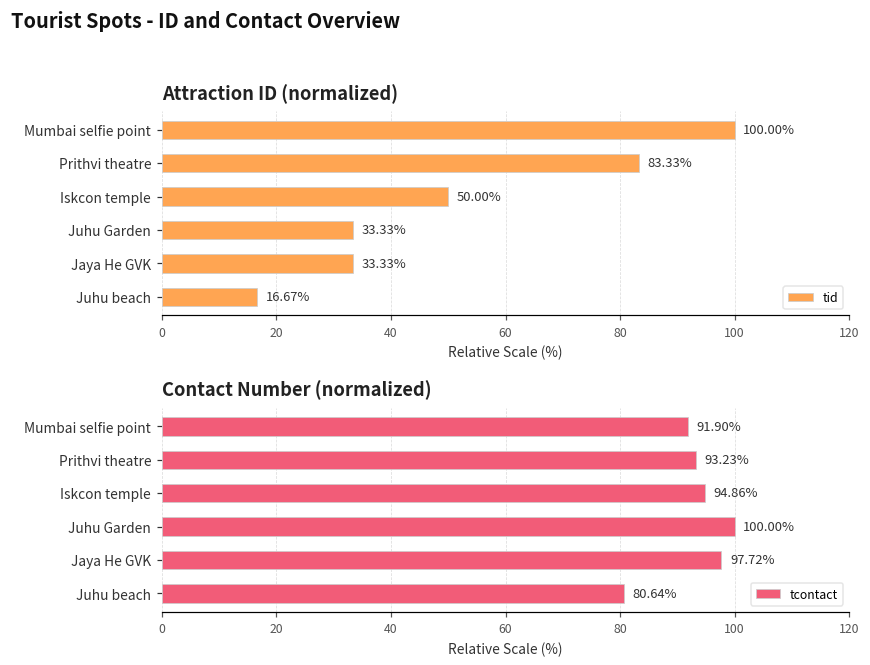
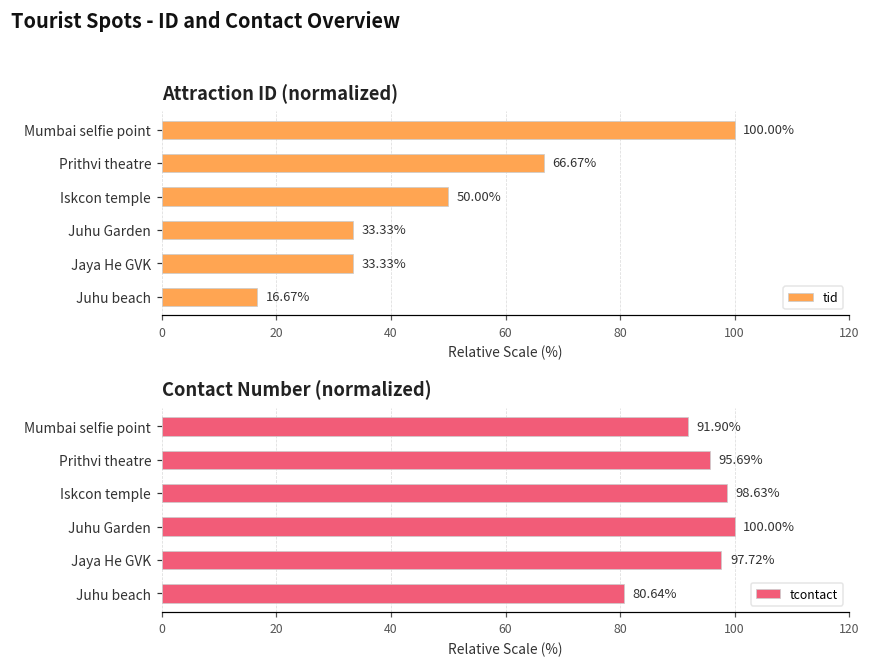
Attraction ID (normalized), Prithvi theatre: 83.33% -> 66.67%
Contact Number (normalized), Prithvi theatre: 93.23% -> 95.69%
Contact Number (normalized), Iskcon temple: 94.86% -> 98.63%
